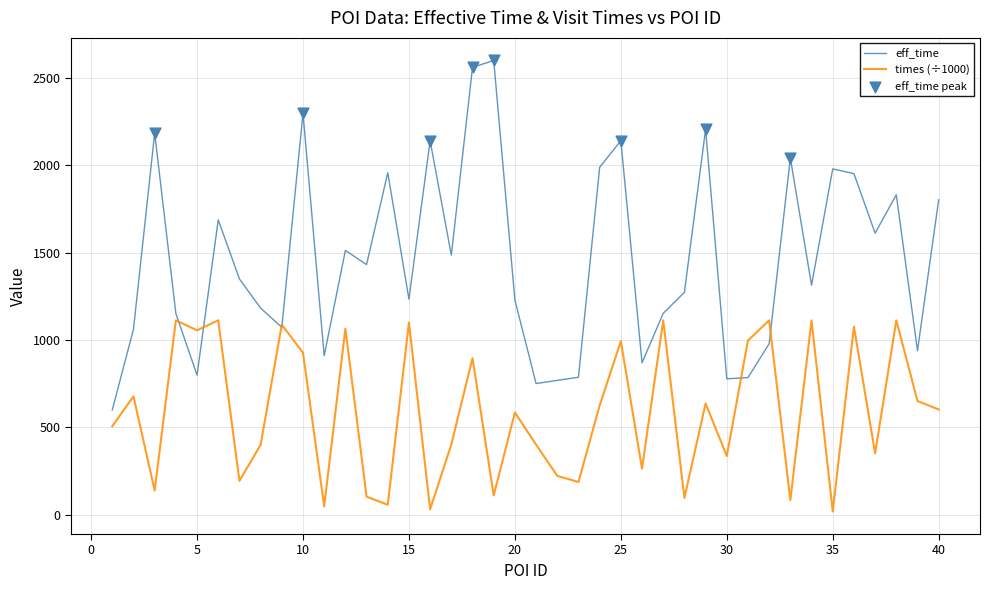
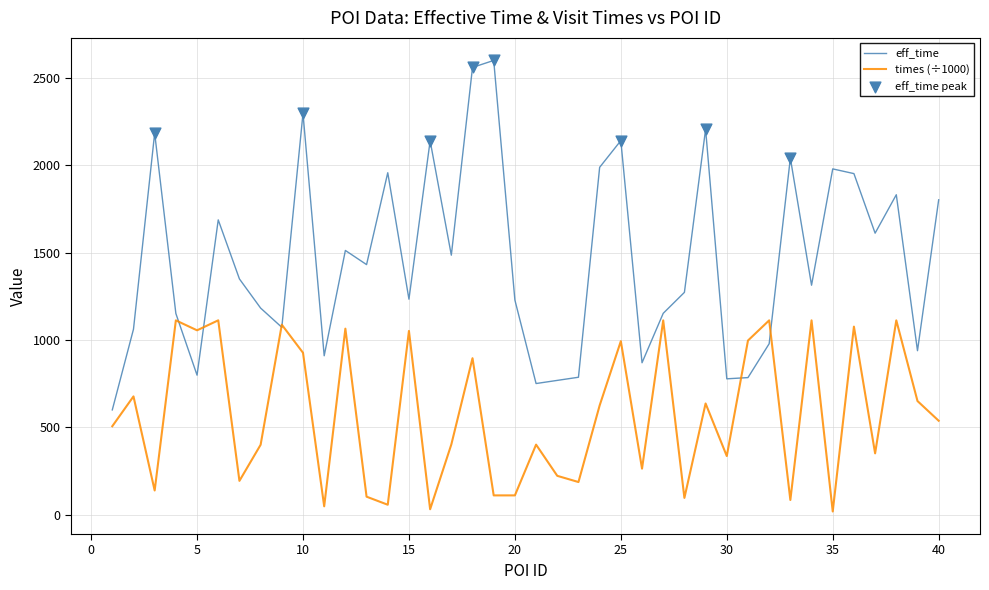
times (÷1000), 15: 1100 -> 1050
times (÷1000), 20: 590 -> 110
times (÷1000), 40: 600 -> 540
